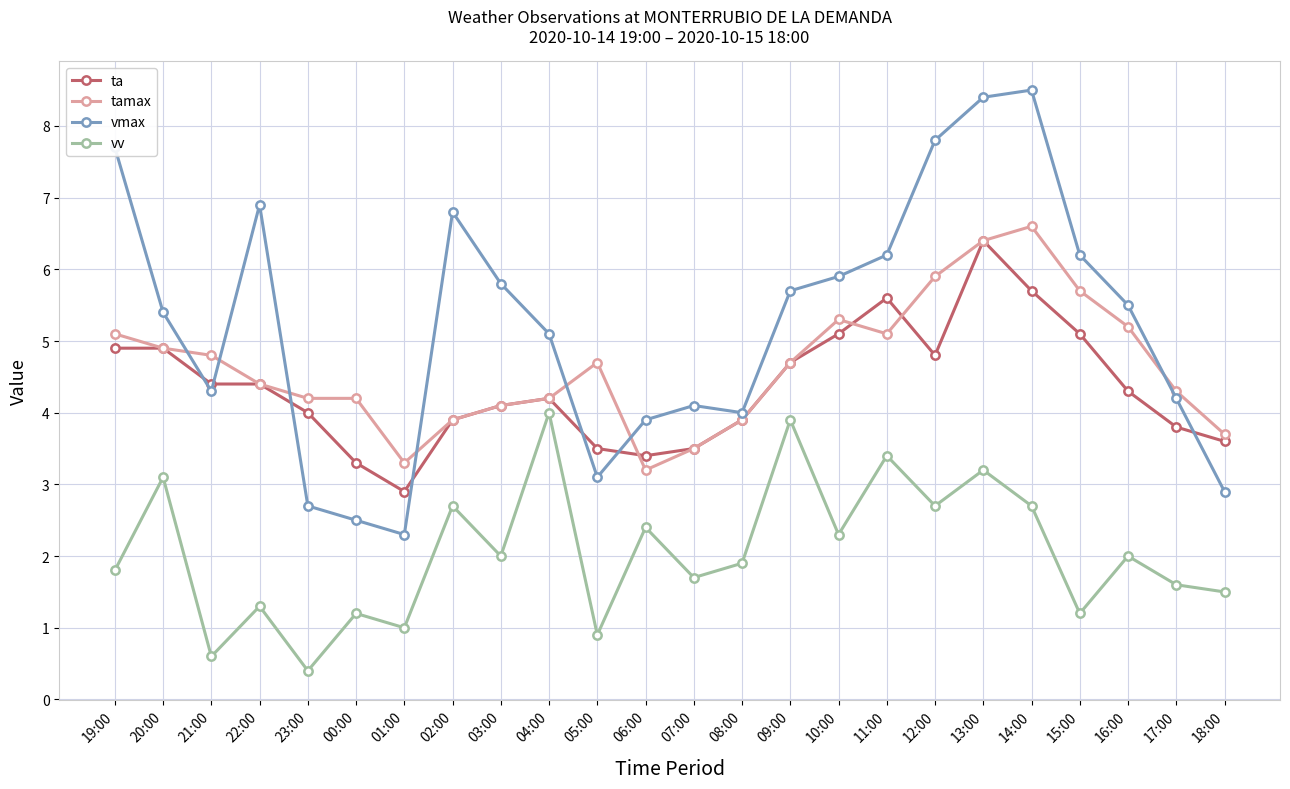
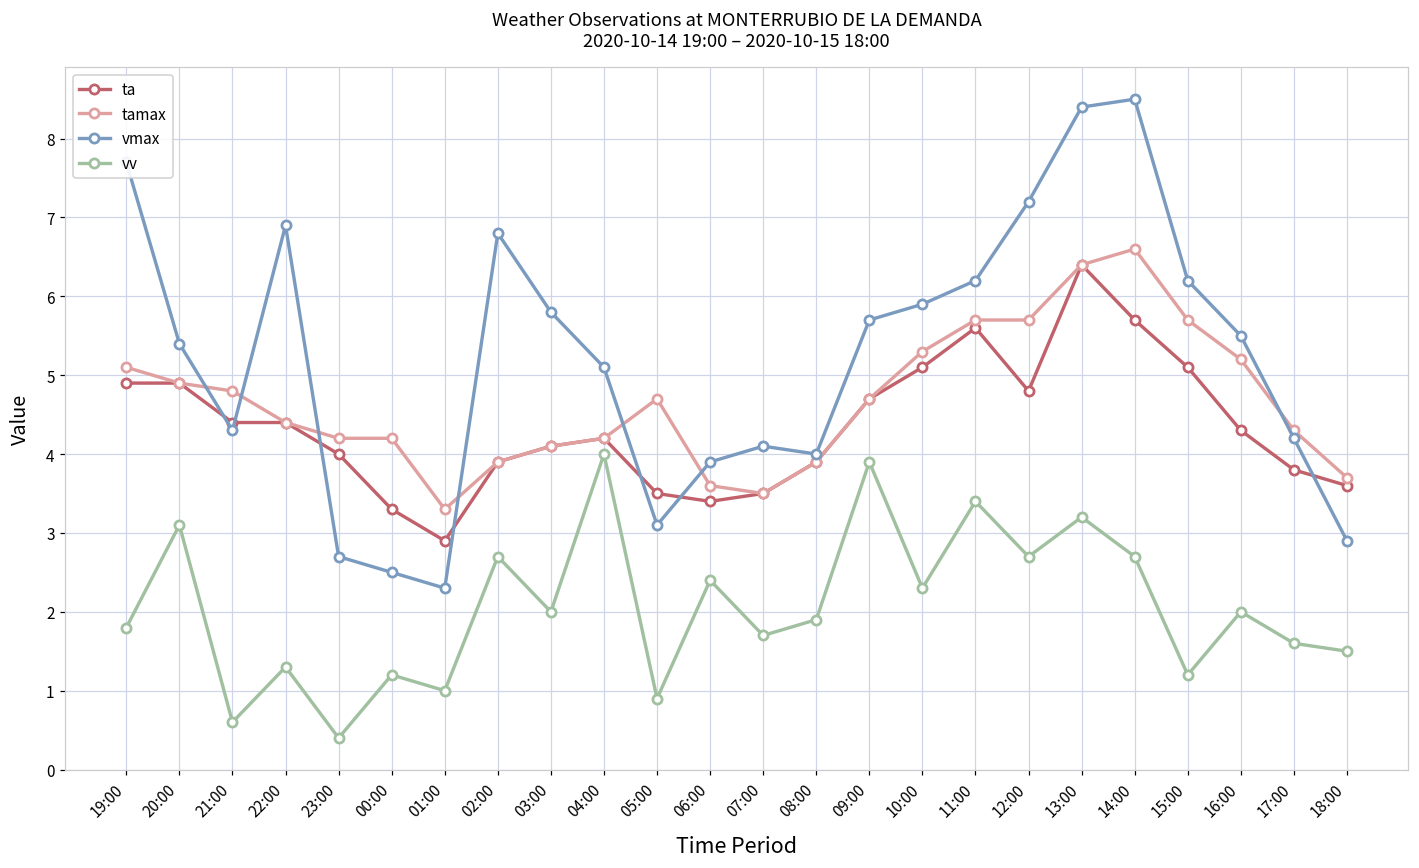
tamax, 06:00: 3.2 -> 3.6
tamax, 11:00: 5.1 -> 5.7
tamax, 12:00: 5.9 -> 5.7
vmax, 12:00: 7.8 -> 7.2
